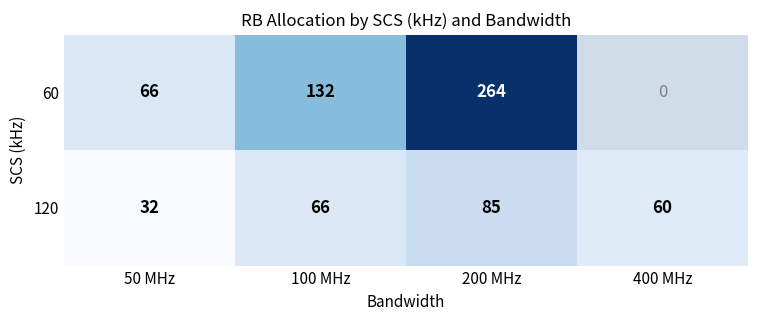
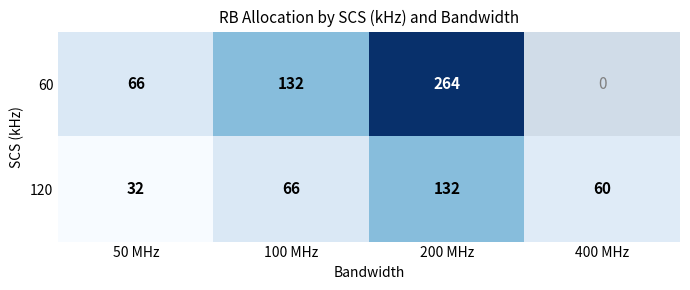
120, 200 MHz: 85 -> 132
